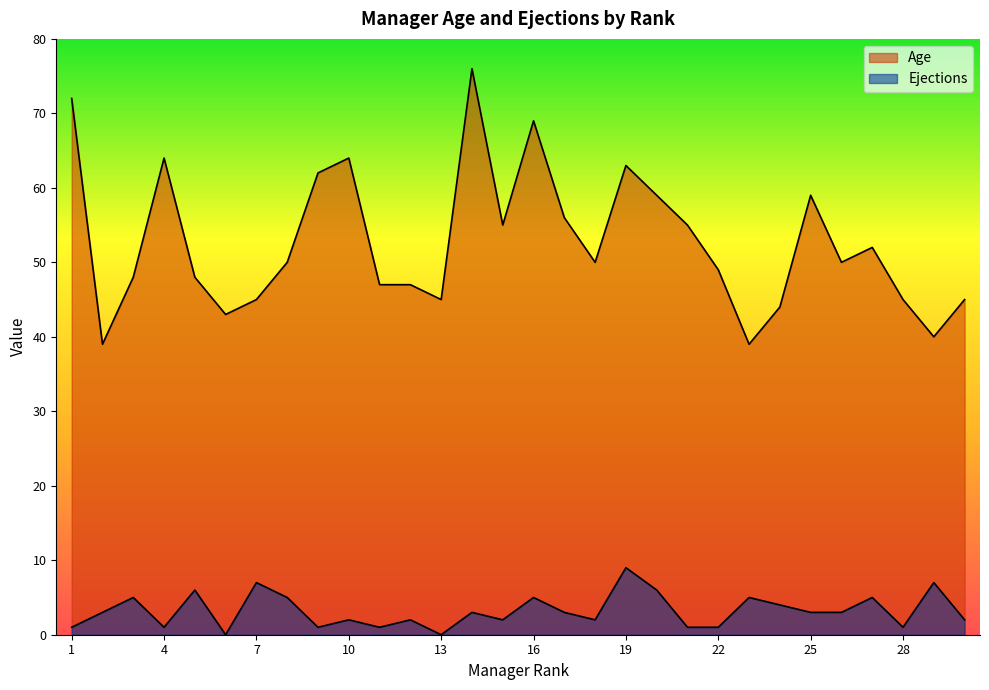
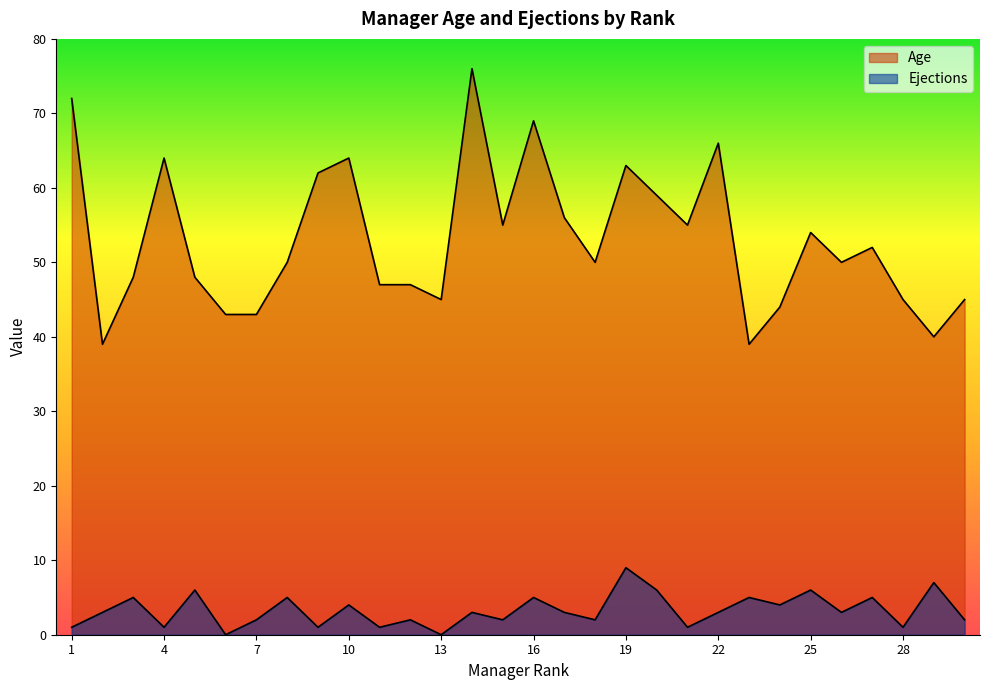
Age, 7: 45 -> 43
Ejections, 7: 7 -> 2
Ejections, 10: 2 -> 4
Age, 22: 49 -> 66
Ejections, 22: 1 -> 3
Age, 25: 59 -> 54
Ejections, 25: 3 -> 6
